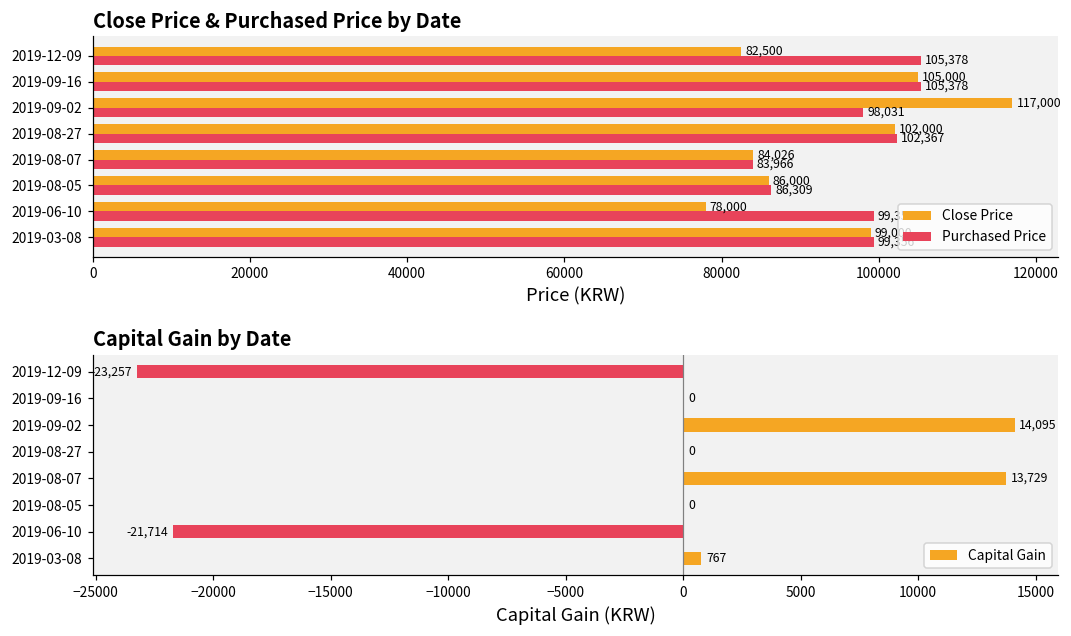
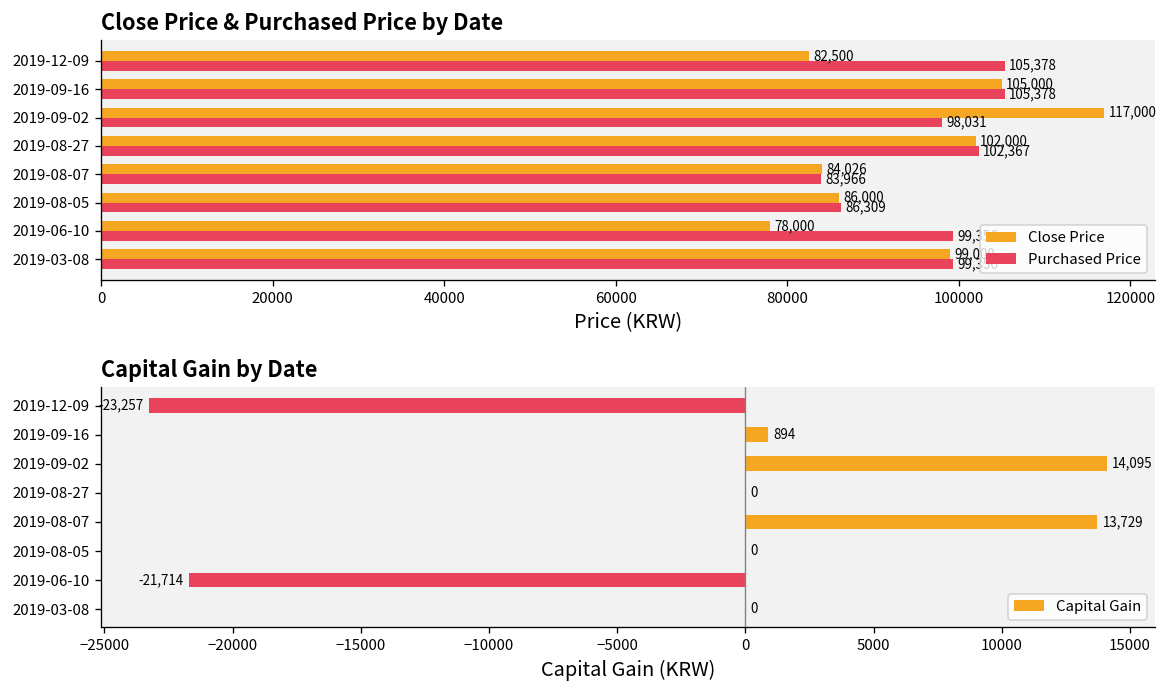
Capital Gain by Date, 2019-09-16: 0 -> 894
Capital Gain by Date, 2019-03-08: 767 -> 0
